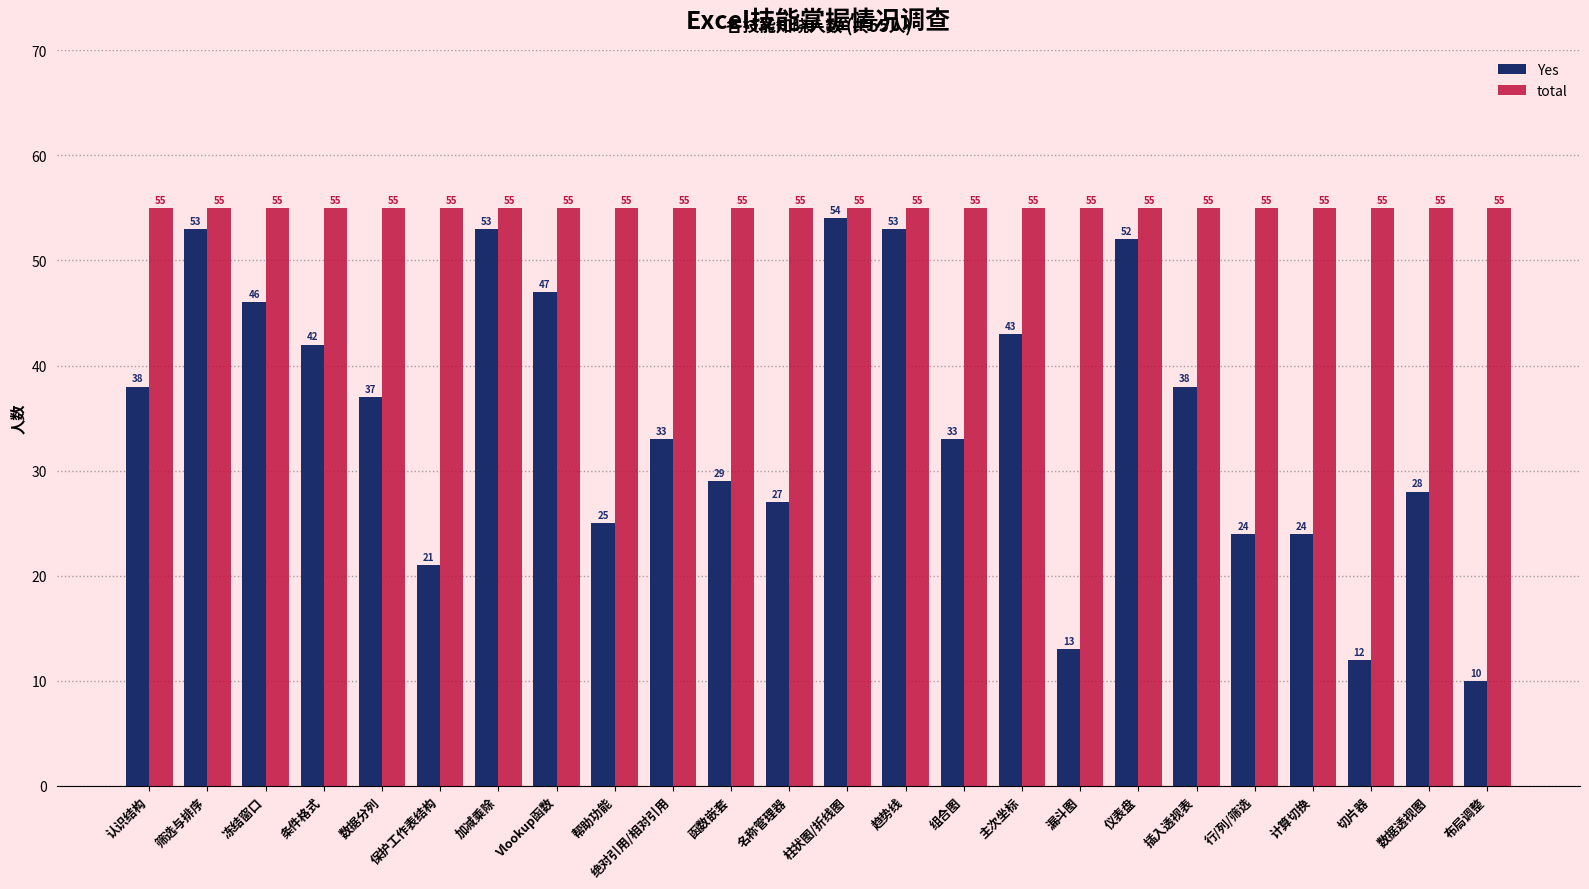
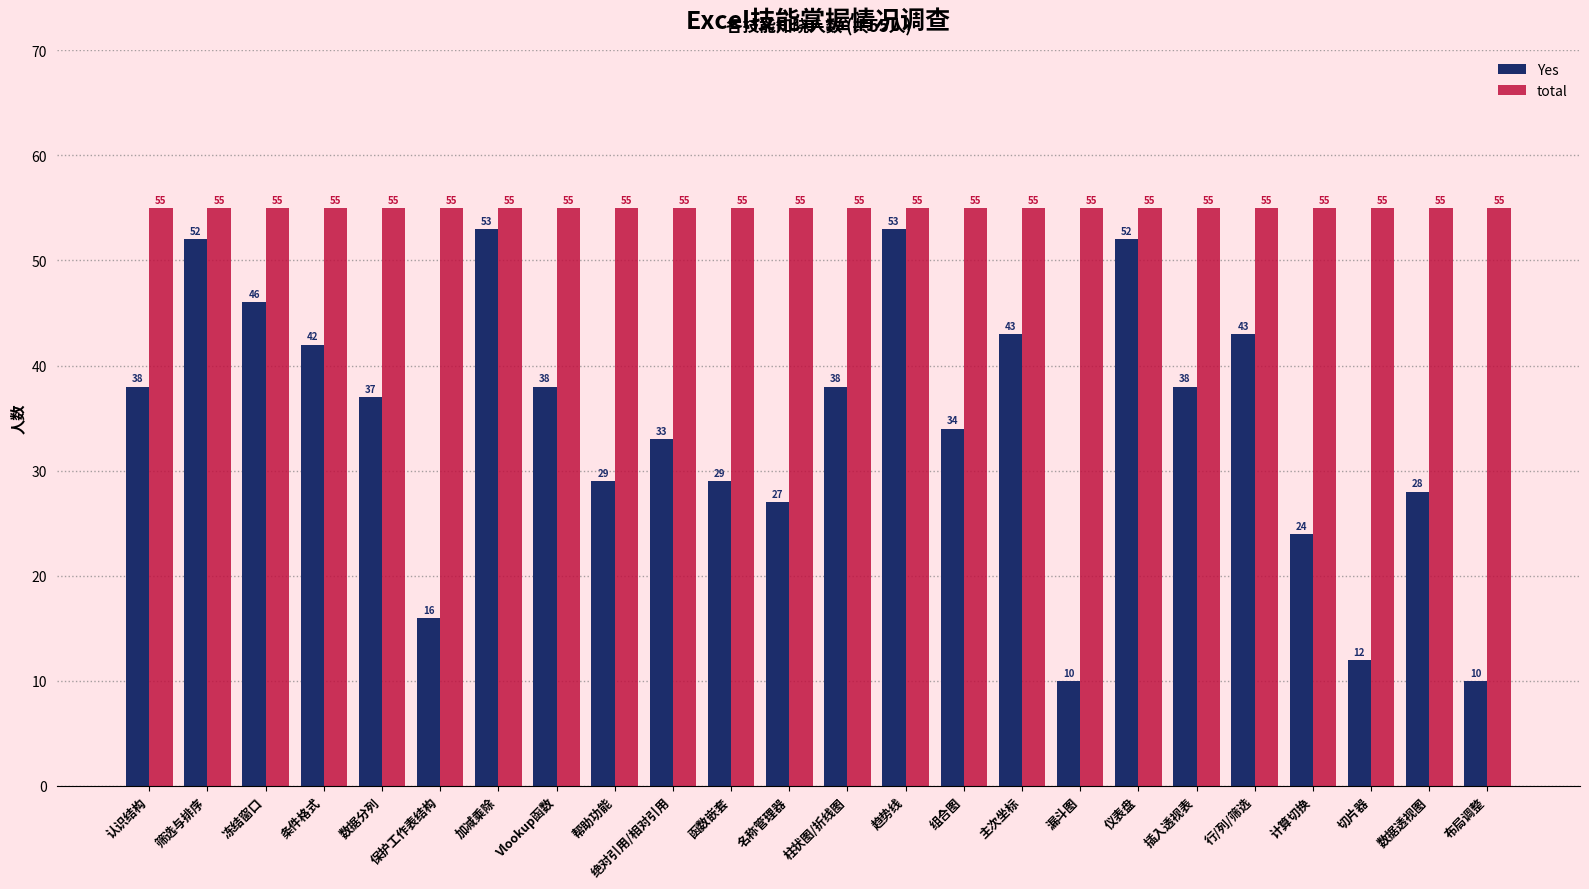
Yes, 筛选与排序: 53 -> 52
Yes, 保护工作表结构: 21 -> 16
Yes, Vlookup函数: 47 -> 38
Yes, 帮助功能: 25 -> 29
Yes, 柱状图/折线图: 54 -> 38
Yes, 组合图: 33 -> 34
Yes, 漏斗图: 13 -> 10
Yes, 行/列/筛选: 24 -> 43
